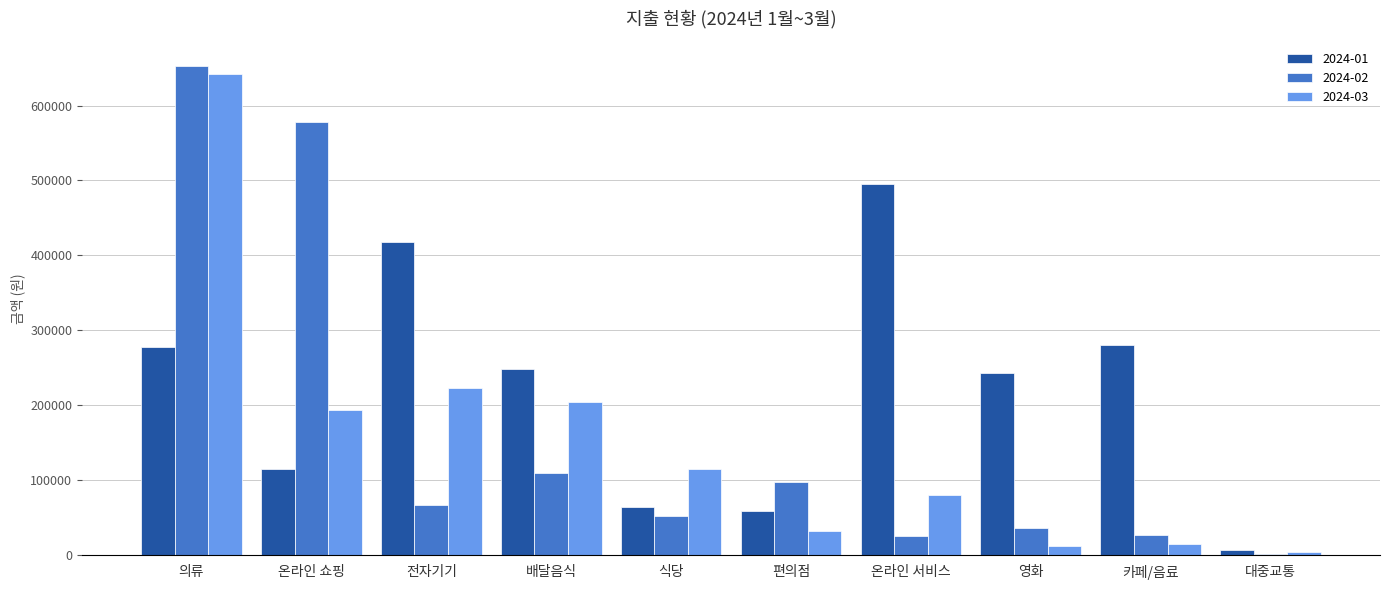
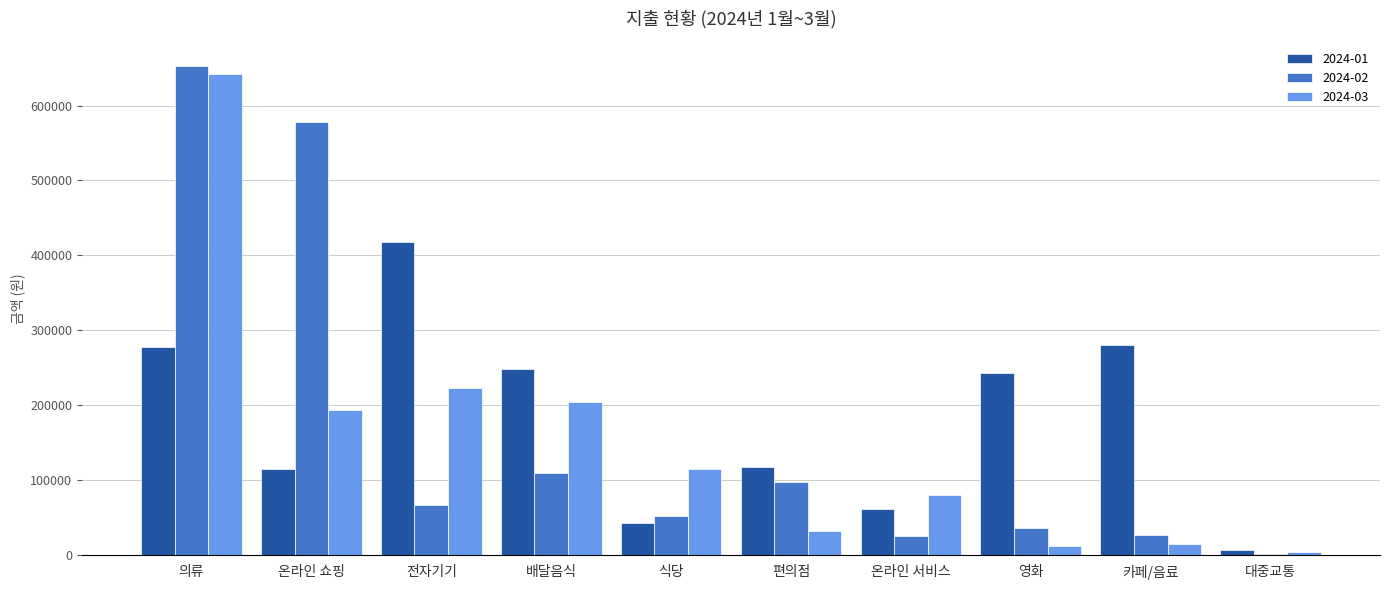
2024-01, 식당: 70000 -> 40000
2024-01, 편의점: 60000 -> 120000
2024-01, 온라인 서비스: 490000 -> 60000
